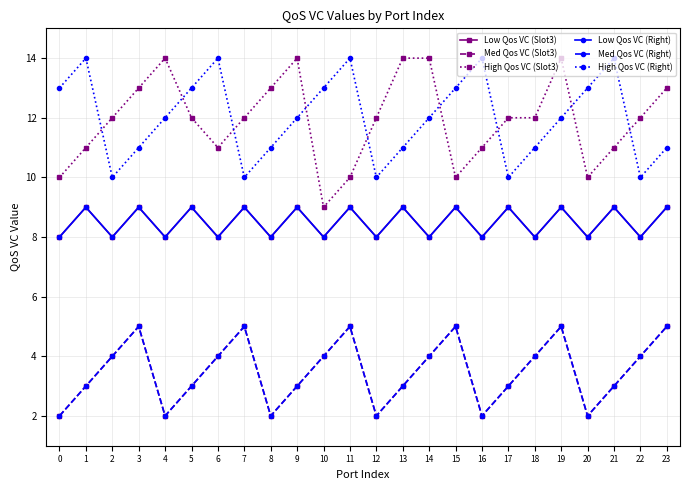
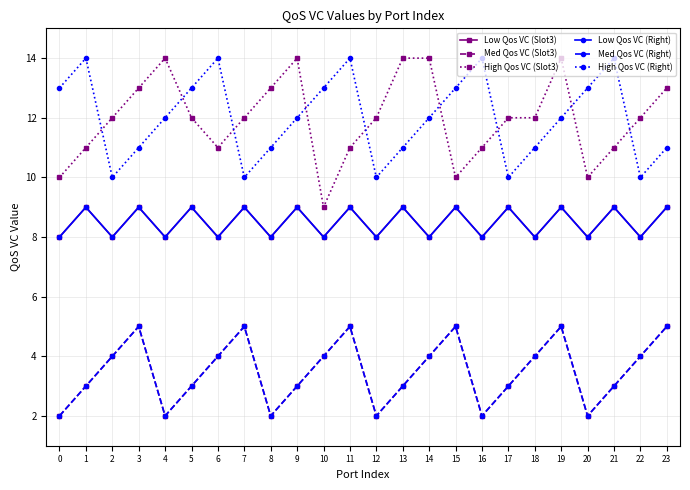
High Qos VC (Slot3), 11: 10 -> 11
